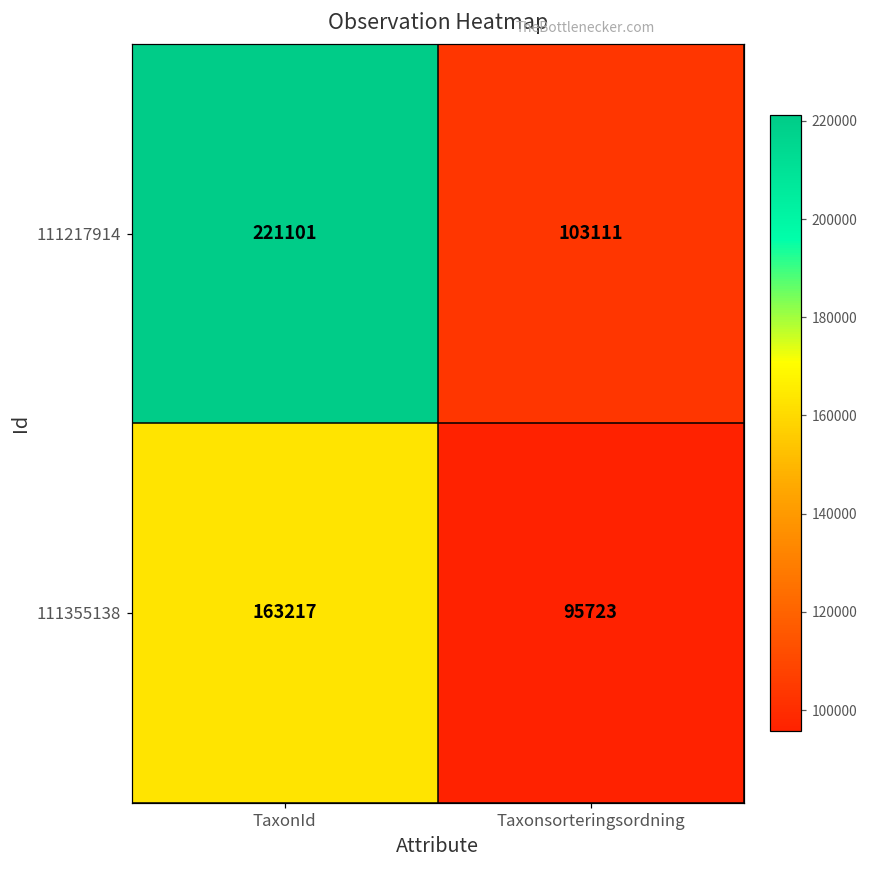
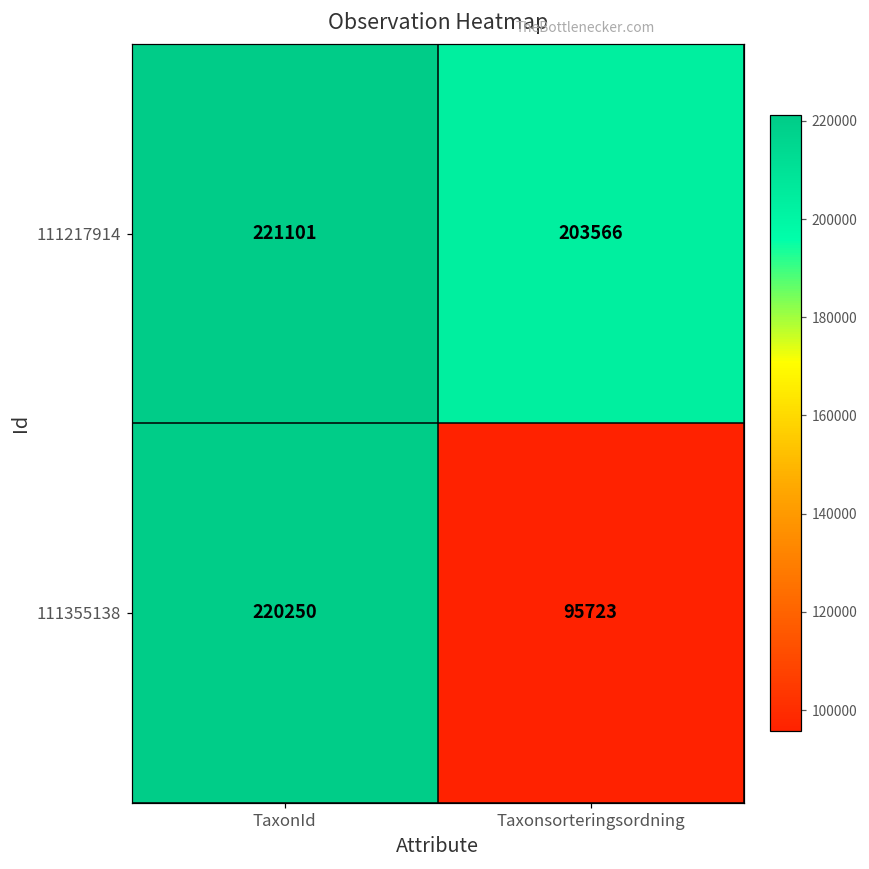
111217914, Taxonsorteringsordning: 103111 -> 203566
111355138, TaxonId: 163217 -> 220250
